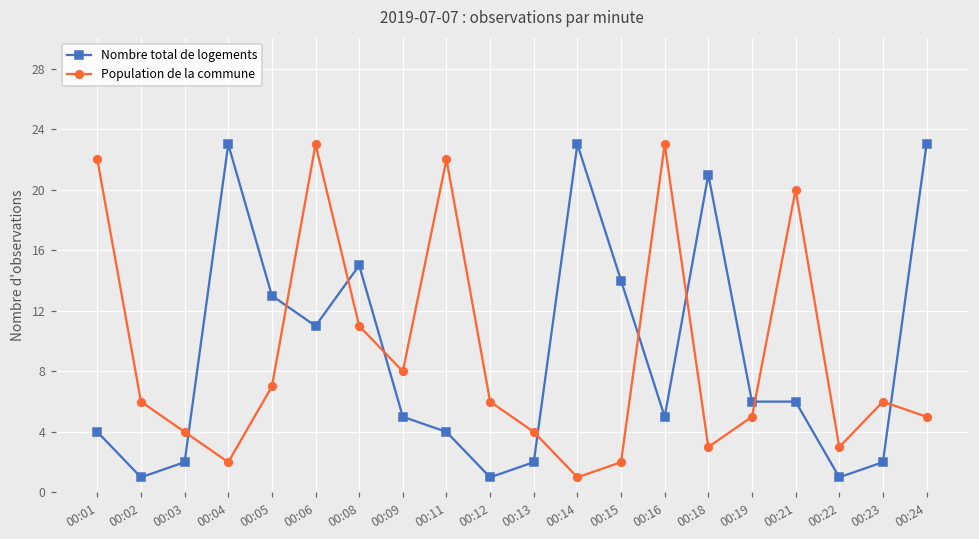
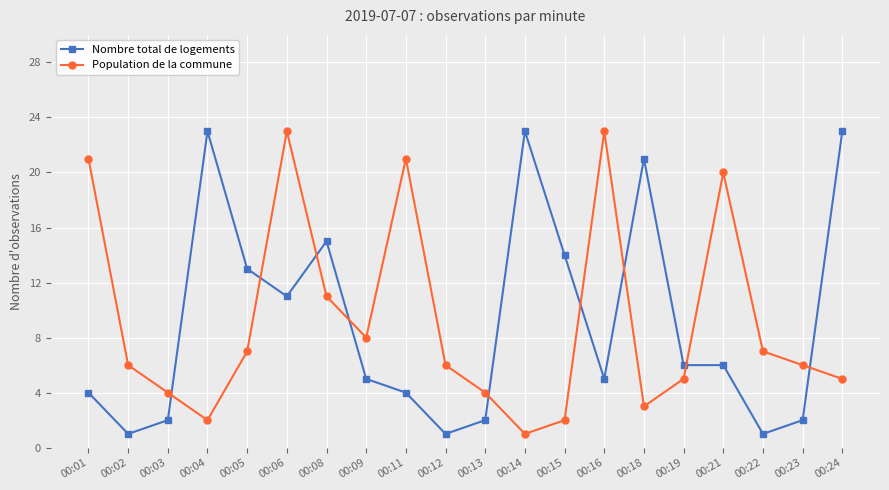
Population de la commune, 00:01: 22 -> 21
Population de la commune, 00:11: 22 -> 21
Population de la commune, 00:22: 3 -> 7
